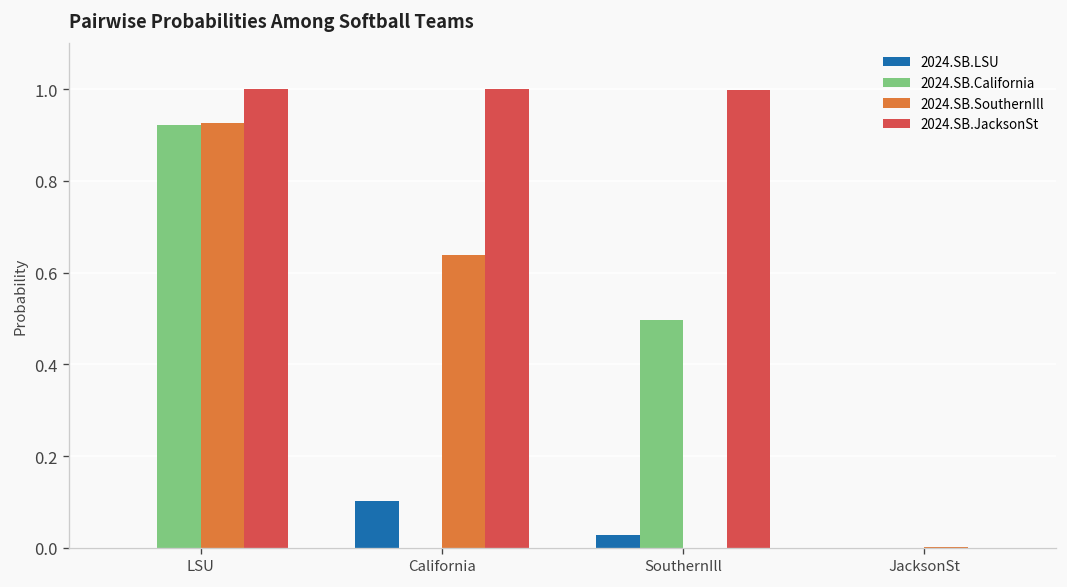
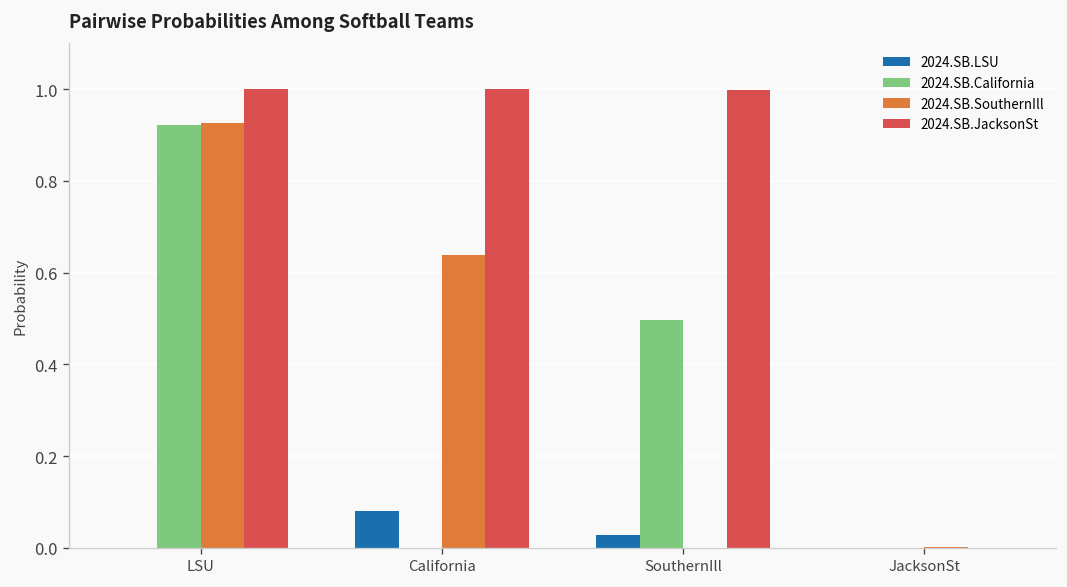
2024.SB.LSU, California: 0.10 -> 0.08
